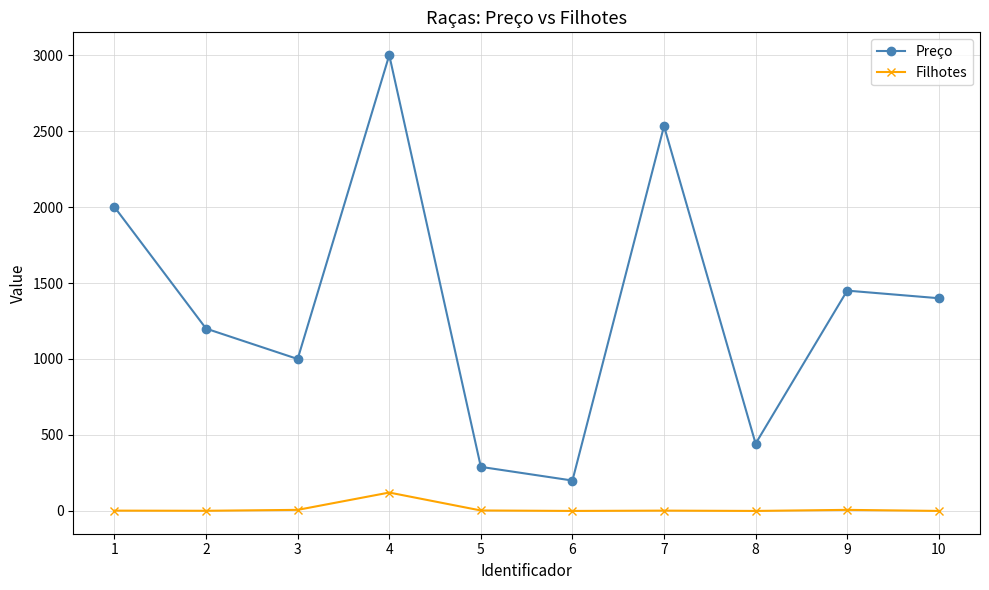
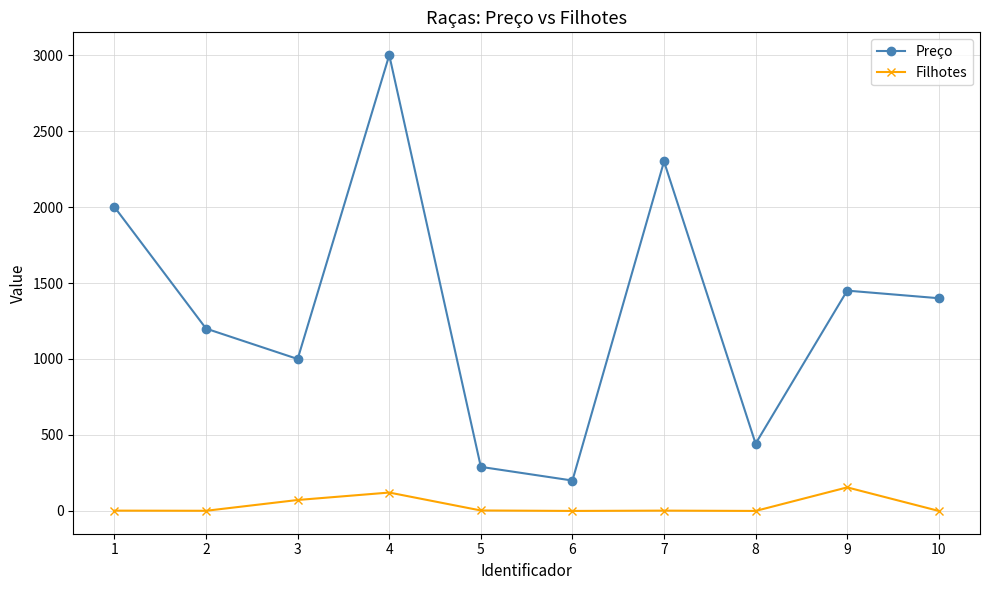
Filhotes, 3: 10 -> 70
Preço, 7: 2530 -> 2300
Filhotes, 9: 10 -> 160
